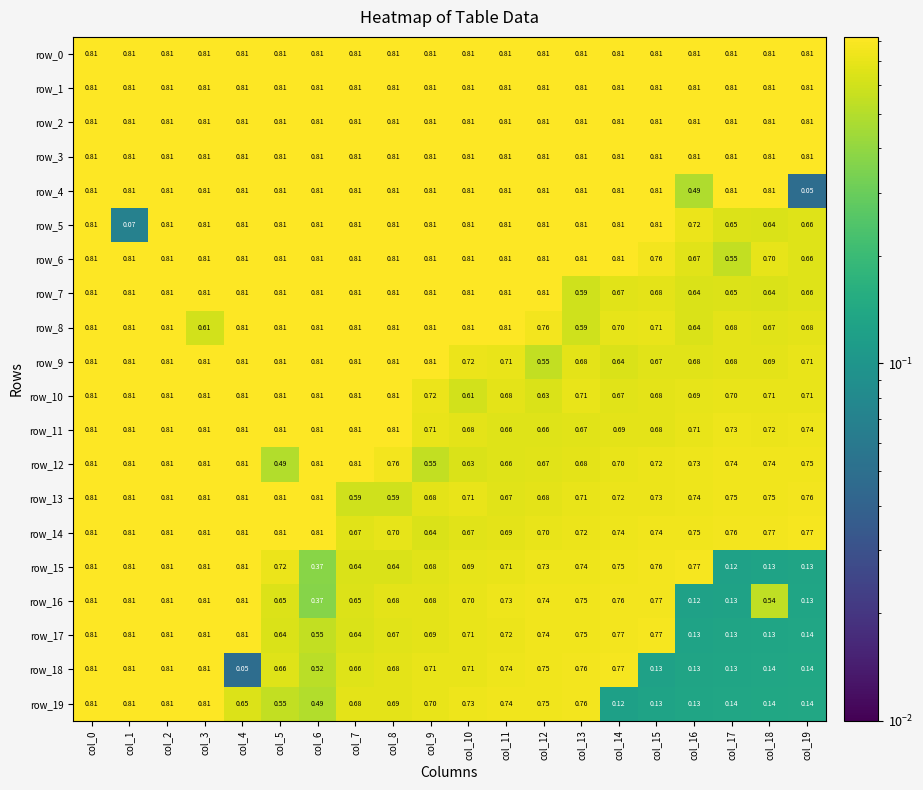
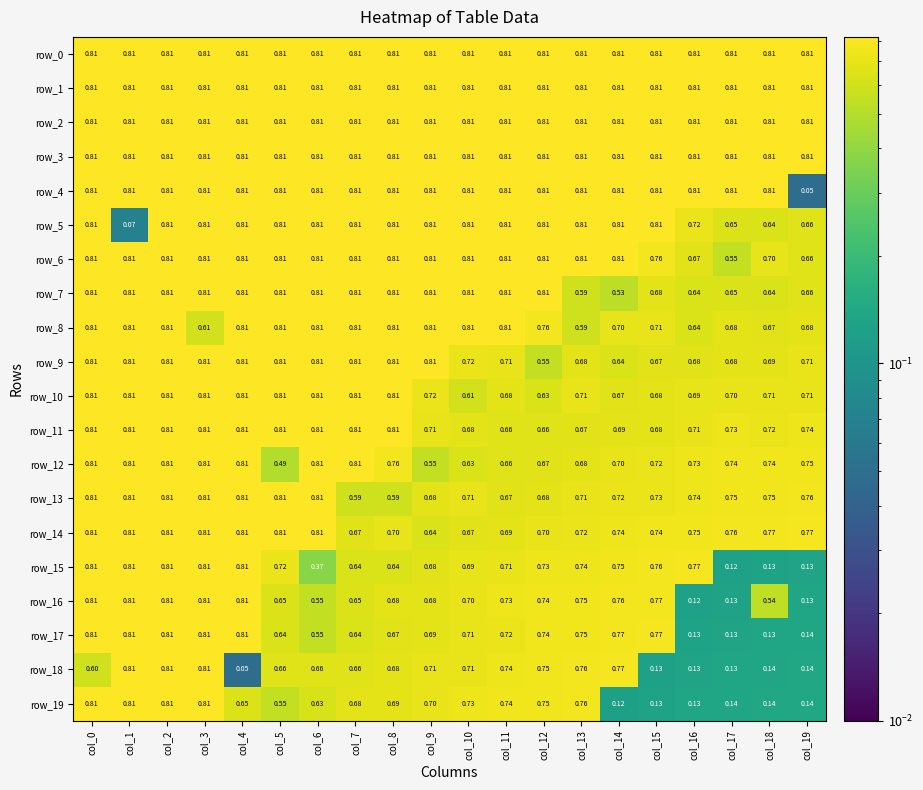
row_4, col_16: 0.49 -> 0.81
row_7, col_14: 0.67 -> 0.53
row_16, col_6: 0.37 -> 0.55
row_18, col_0: 0.81 -> 0.60
row_18, col_6: 0.52 -> 0.66
row_19, col_6: 0.49 -> 0.63
